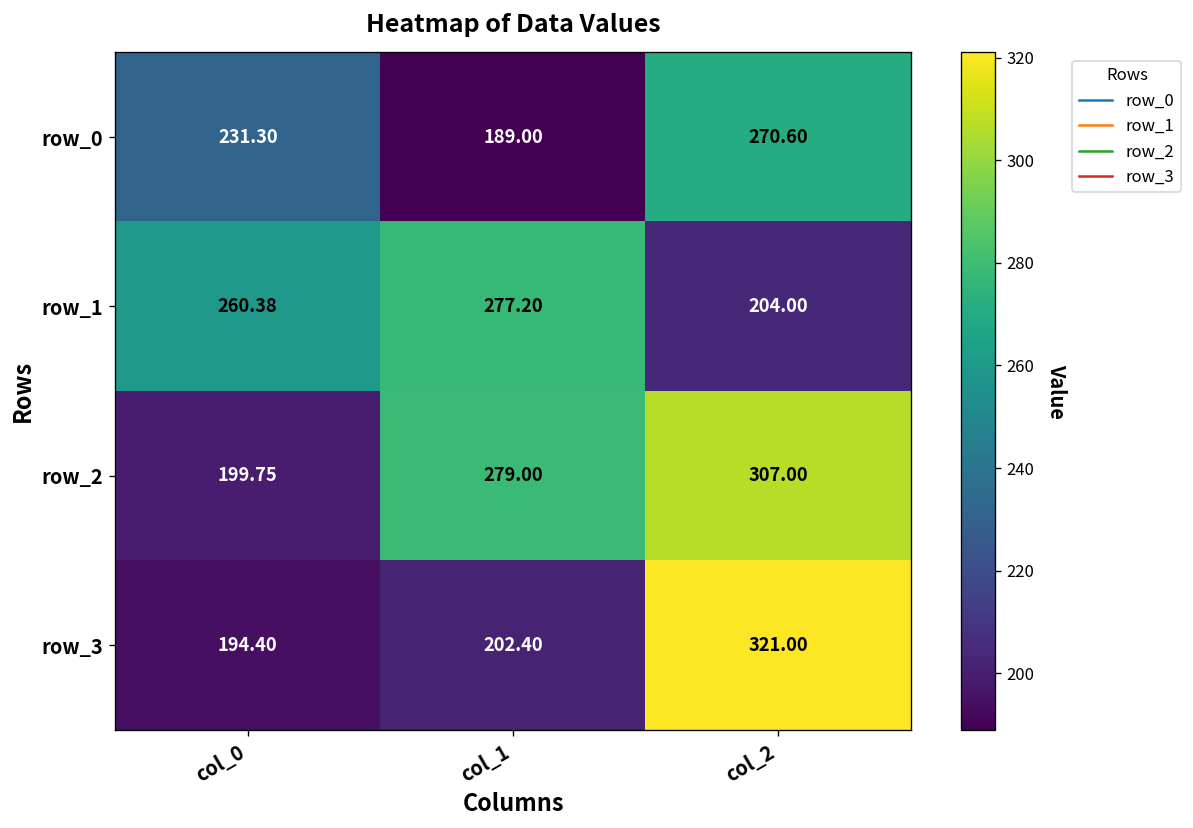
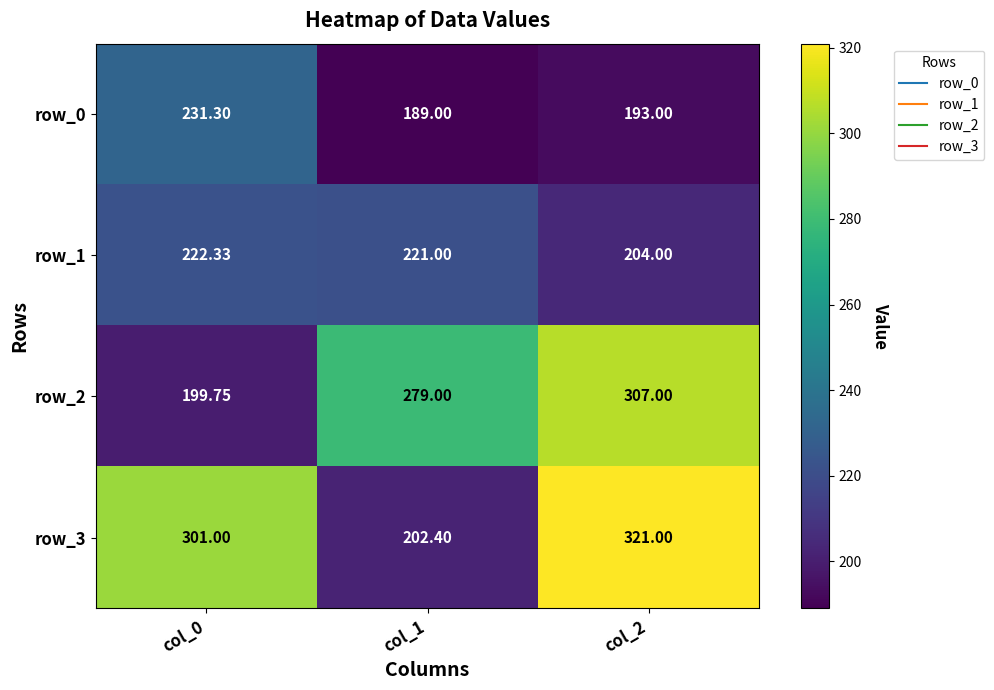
row_0, col_2: 270.60 -> 193.00
row_1, col_0: 260.38 -> 222.33
row_1, col_1: 277.20 -> 221.00
row_3, col_0: 194.40 -> 301.00
